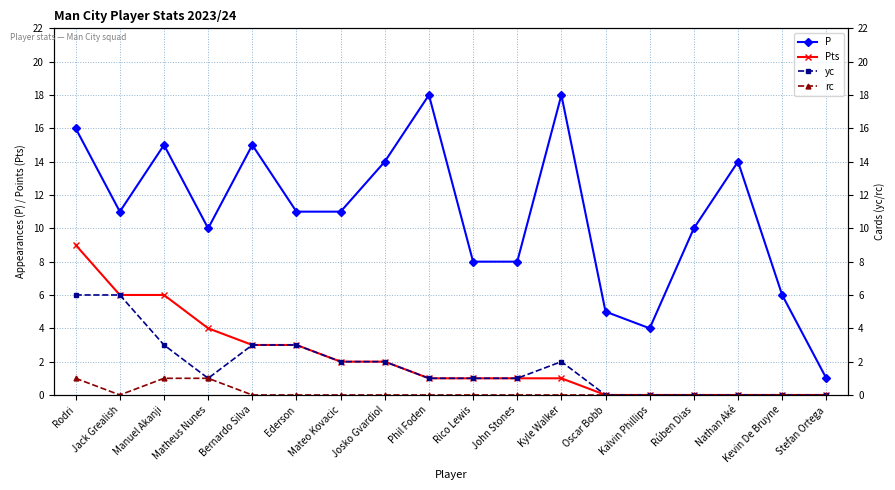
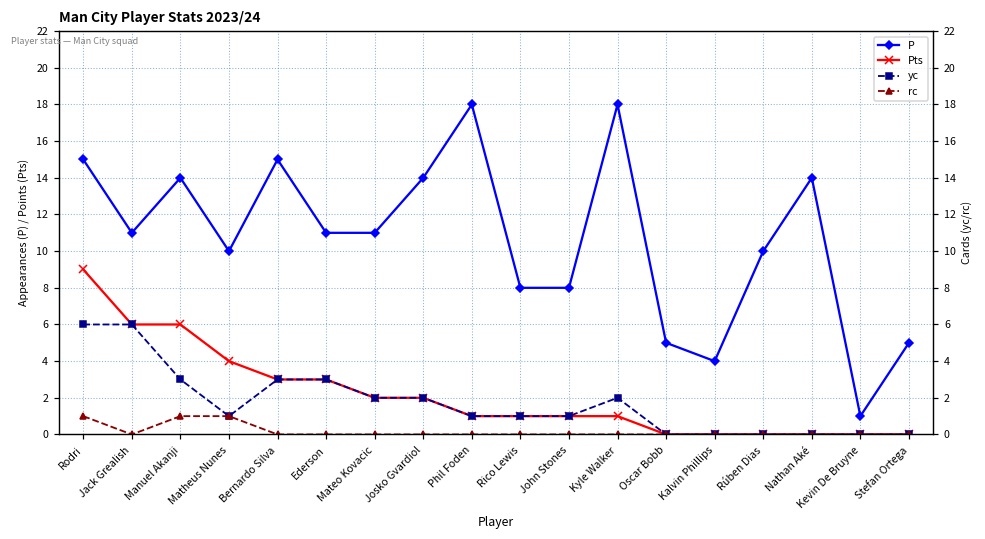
P, Rodri: 16 -> 15
P, Manuel Akanji: 15 -> 14
P, Kevin De Bruyne: 6 -> 1
P, Stefan Ortega: 1 -> 5
